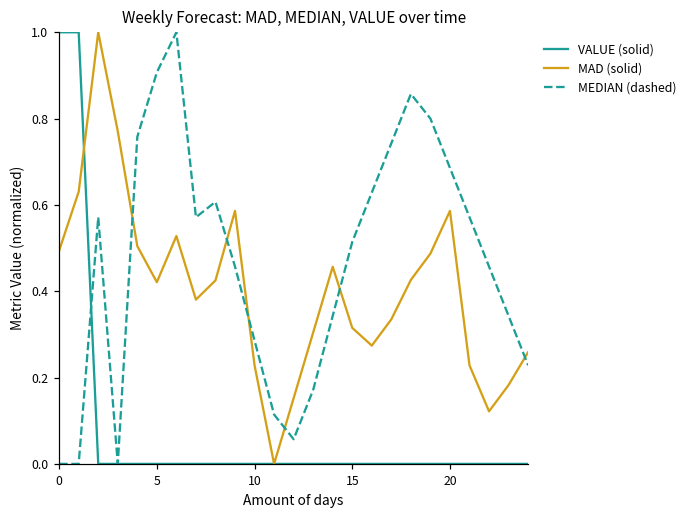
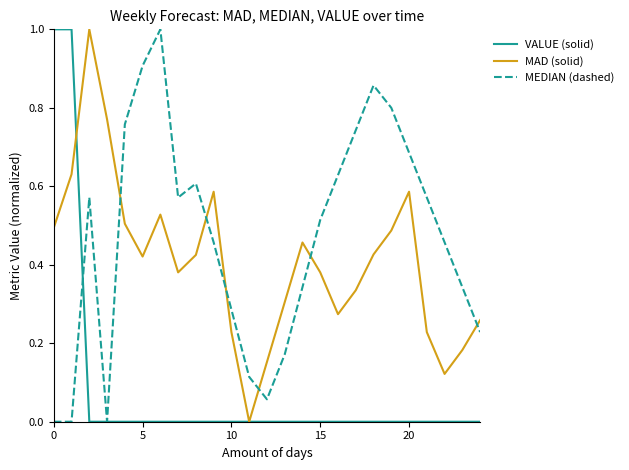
MAD (solid), 15: 0.32 -> 0.38
